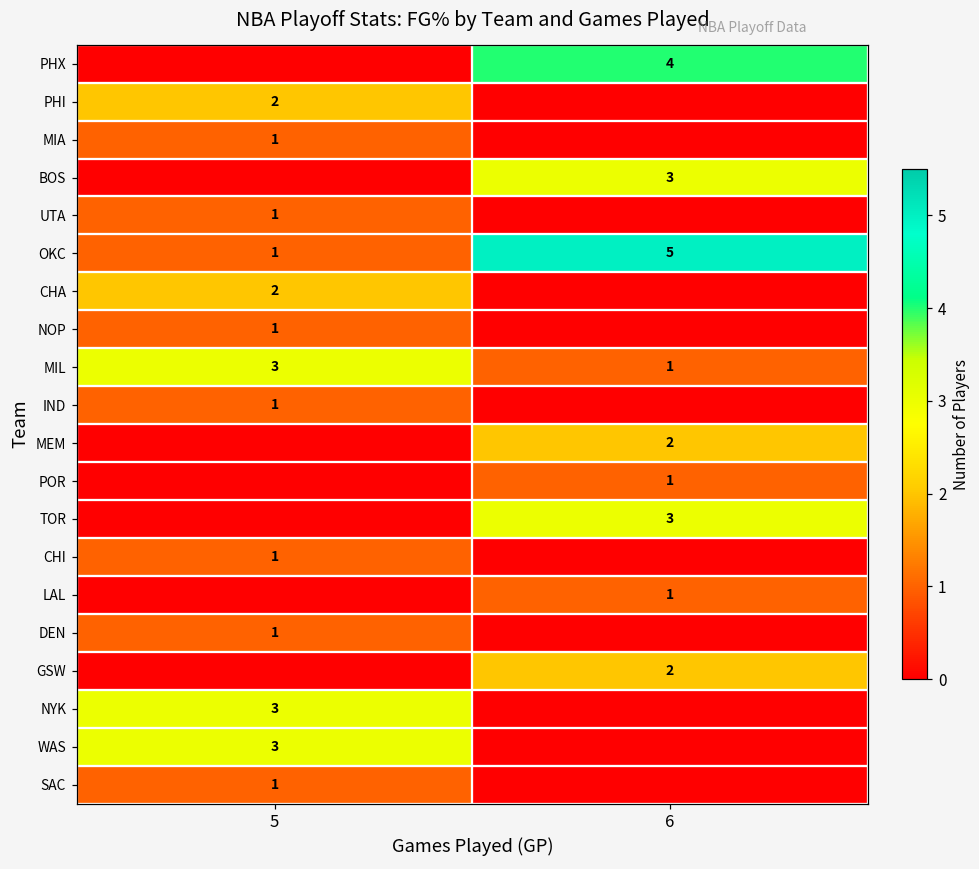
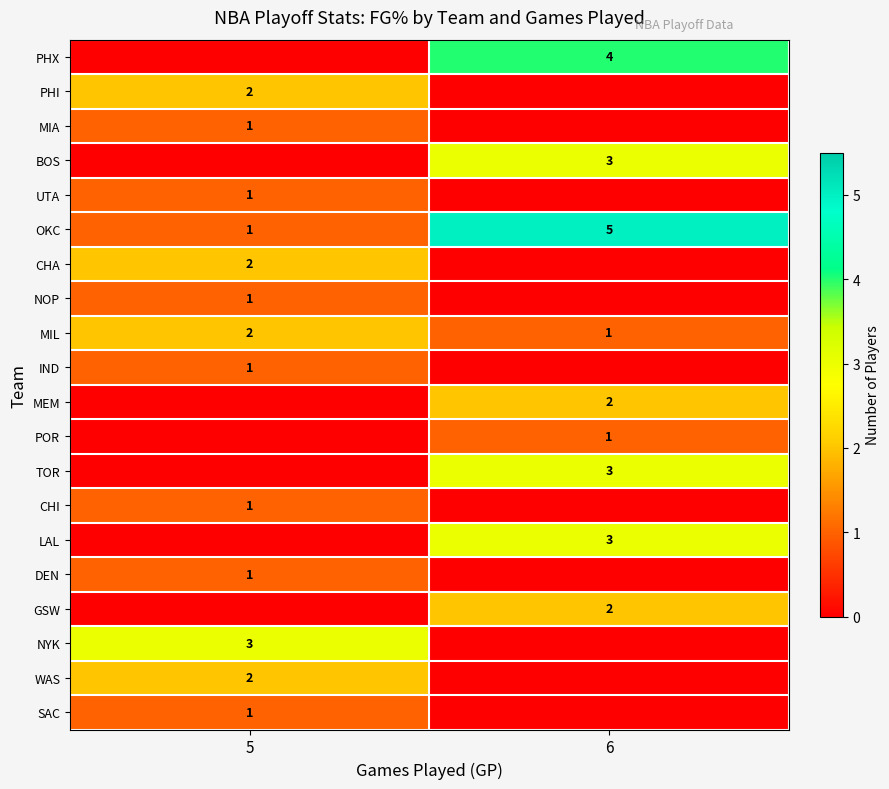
MIL, 5: 3 -> 2
LAL, 6: 1 -> 3
WAS, 5: 3 -> 2
